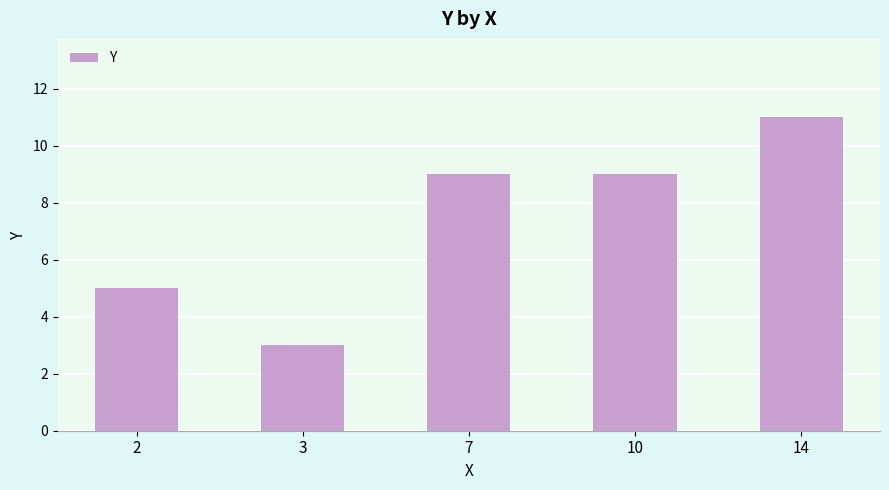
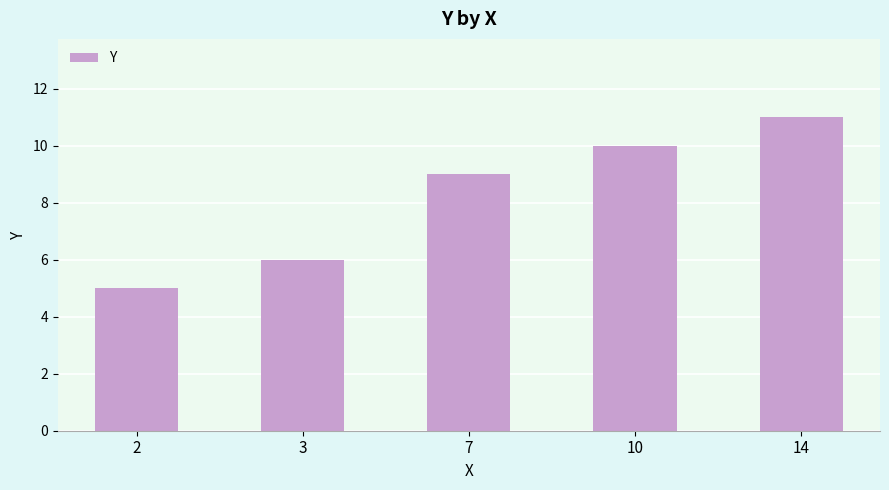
3: 3 -> 6
10: 9 -> 10
